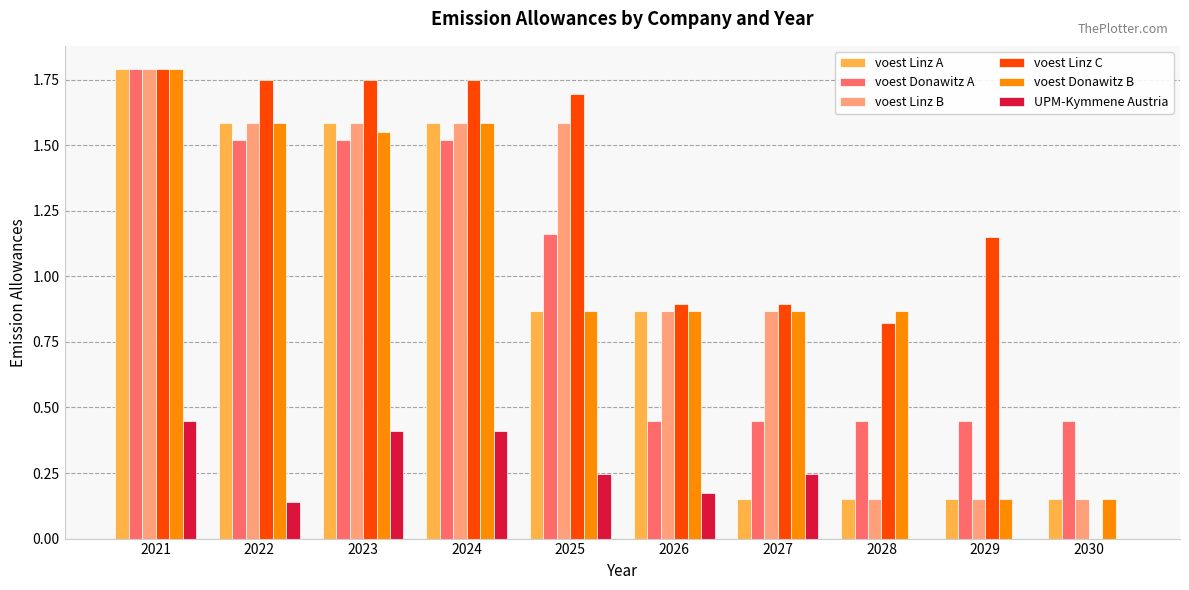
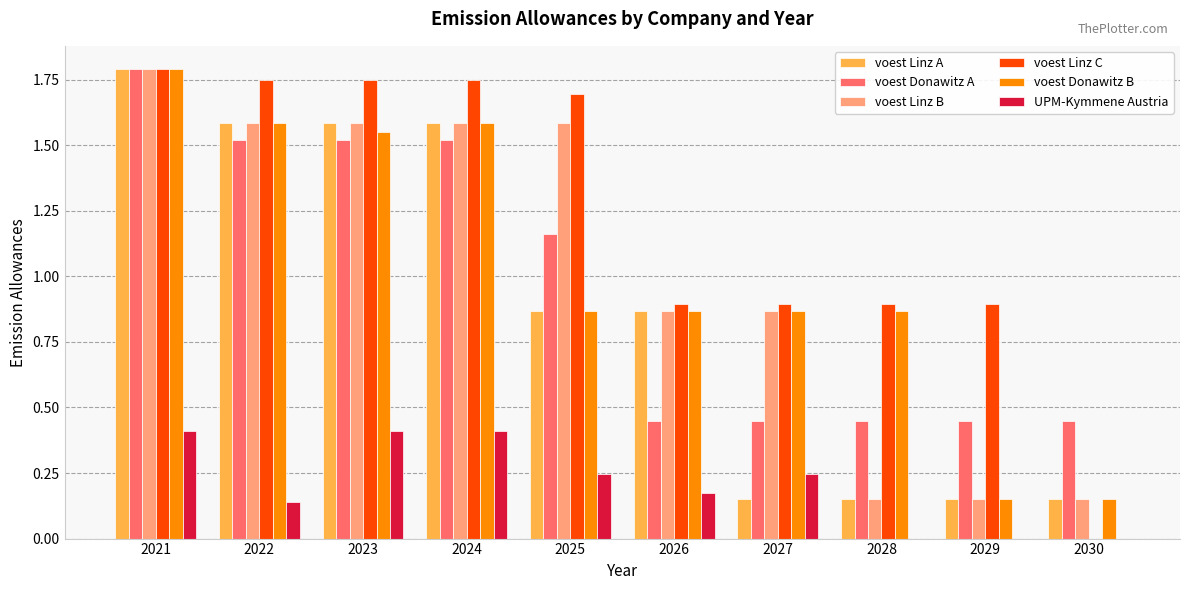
UPM-Kymmene Austria, 2021: 0.45 -> 0.41
voest Linz C, 2028: 0.82 -> 0.90
voest Linz C, 2029: 1.15 -> 0.90
